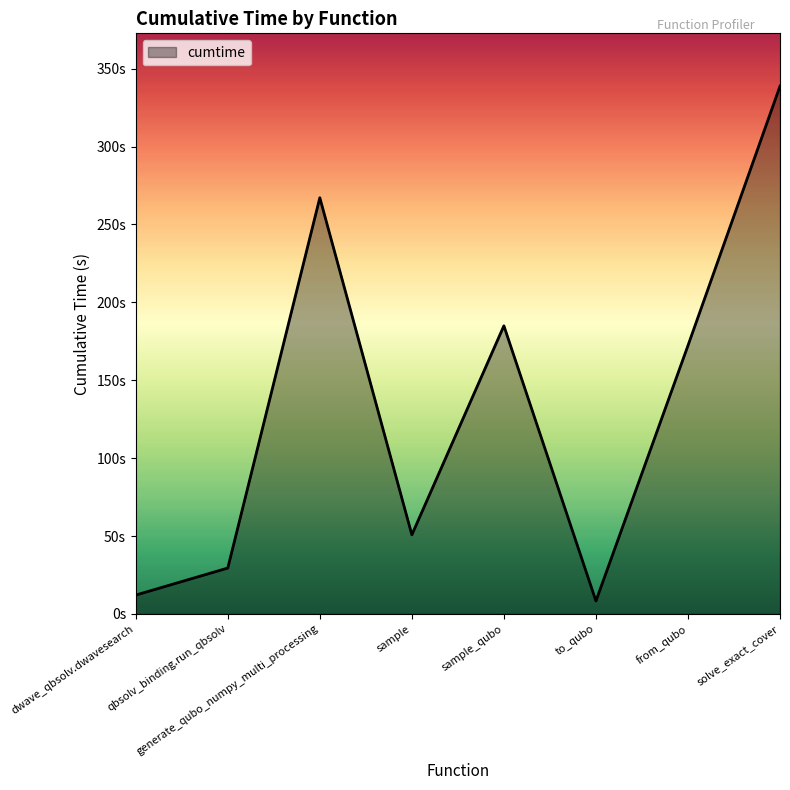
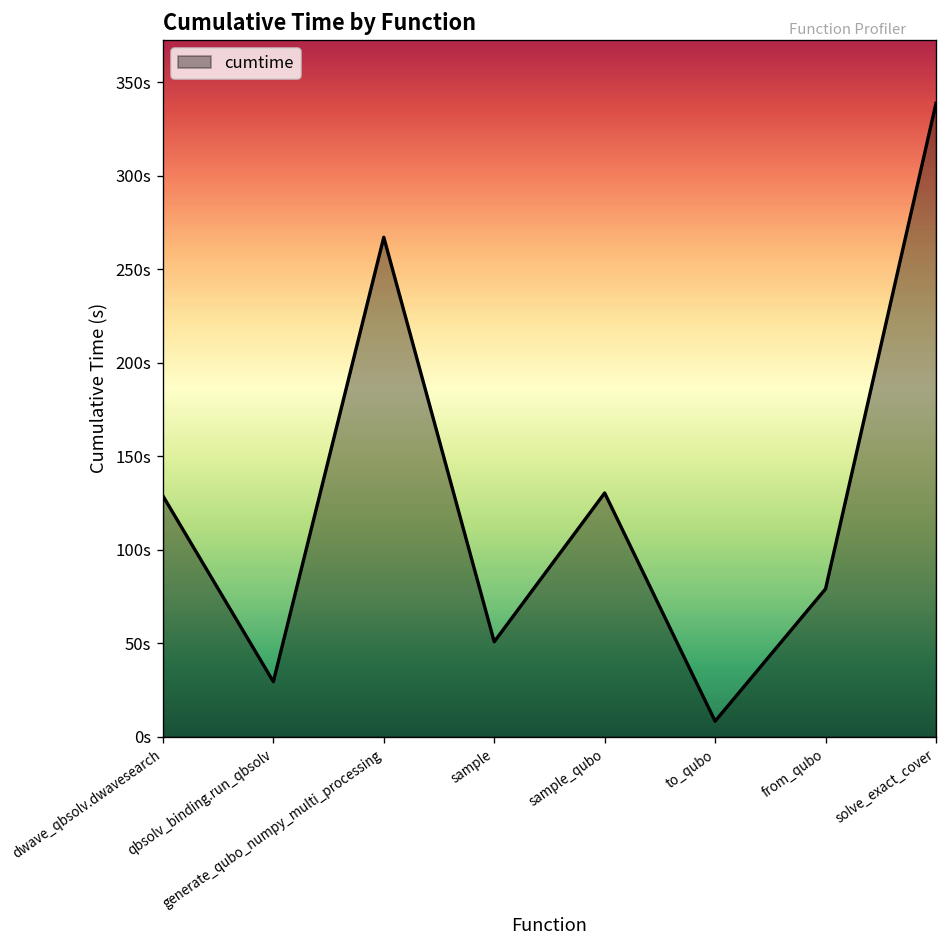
dwave_qbsolv.dwavesearch: 12s -> 129s
sample_qubo: 185s -> 130s
from_qubo: 172s -> 79s
